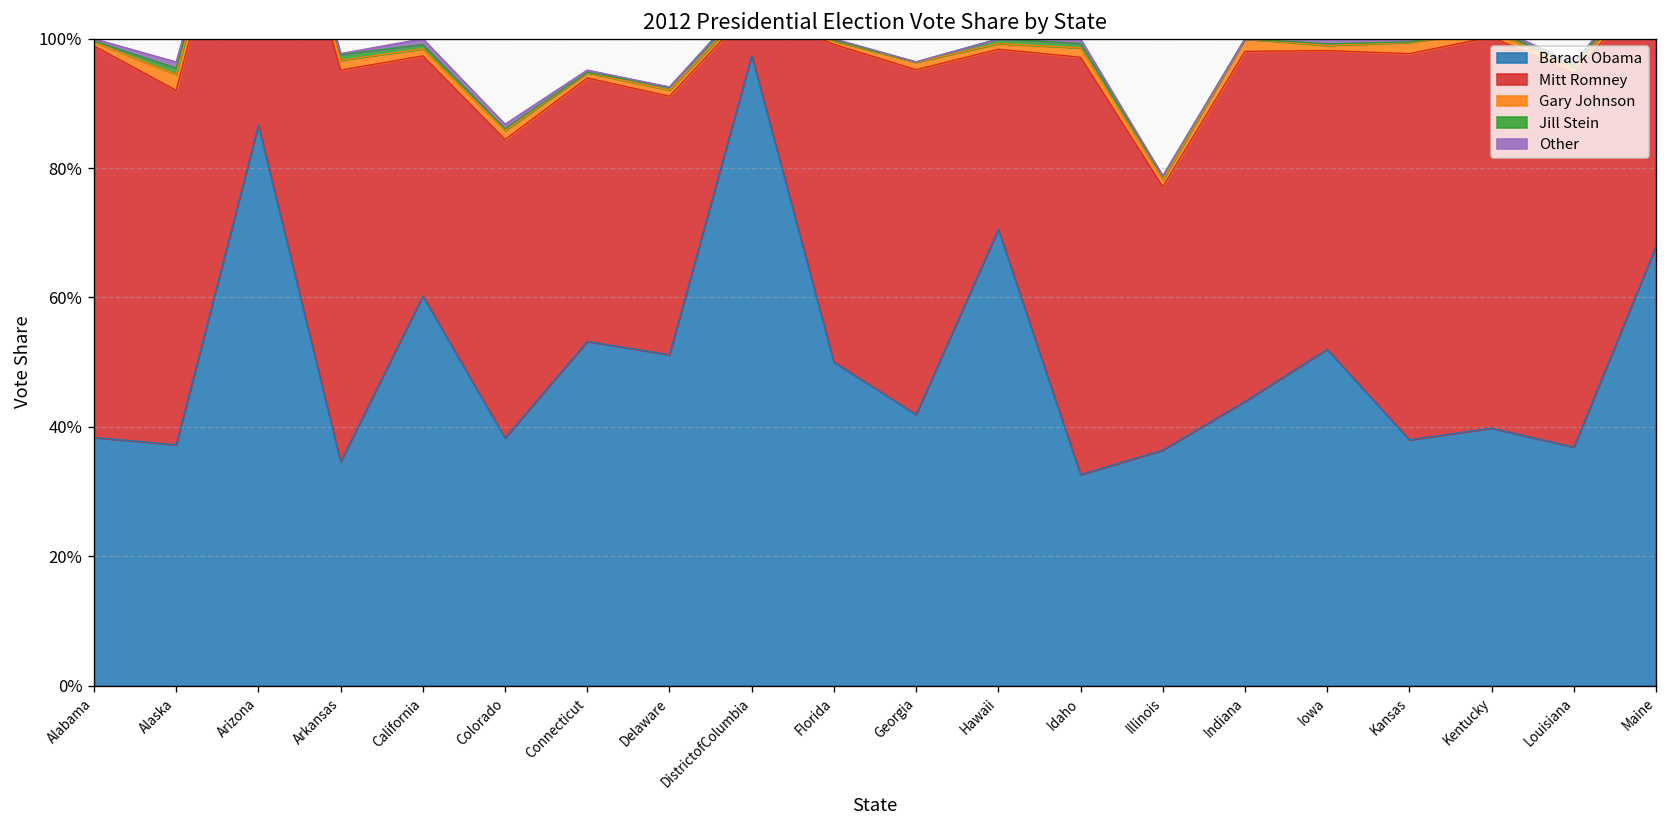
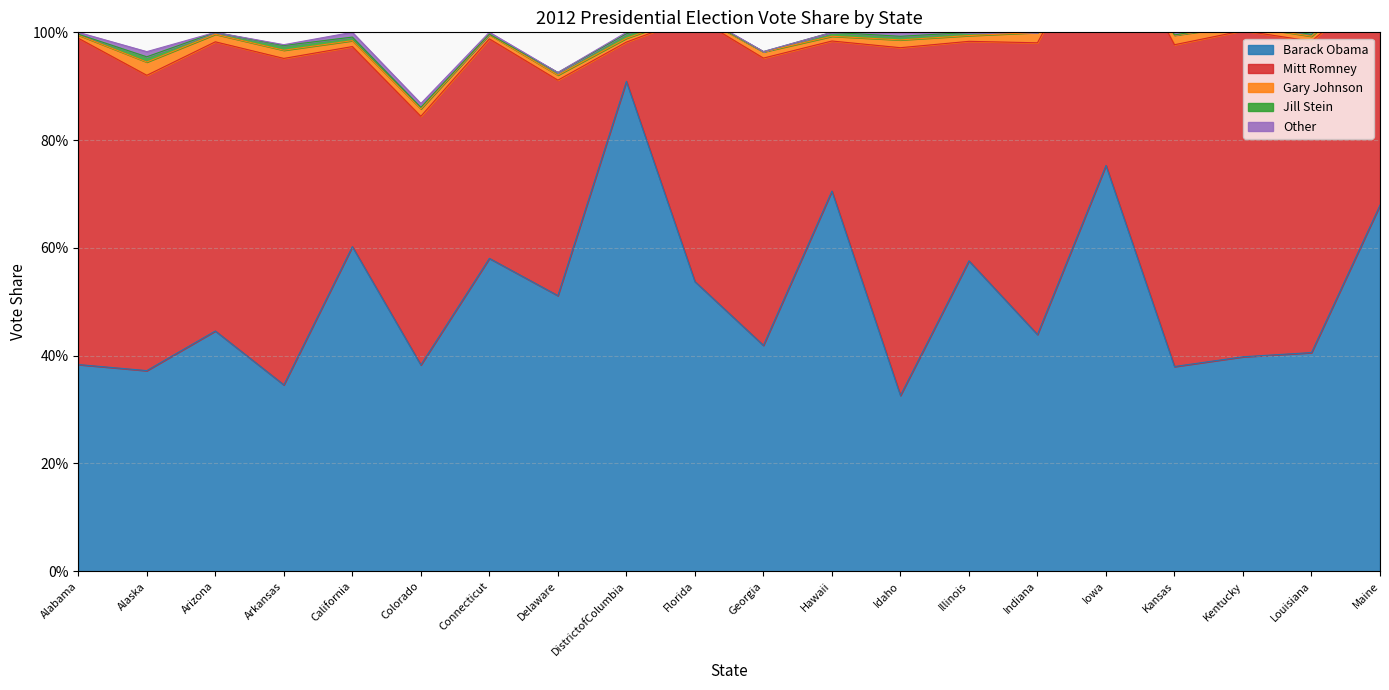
Barack Obama, Arizona: 87% -> 45%
Barack Obama, Connecticut: 53% -> 58%
Barack Obama, DistrictofColumbia: 97% -> 91%
Barack Obama, Florida: 50% -> 54%
Barack Obama, Illinois: 36% -> 58%
Barack Obama, Iowa: 52% -> 75%
Barack Obama, Louisiana: 37% -> 41%
